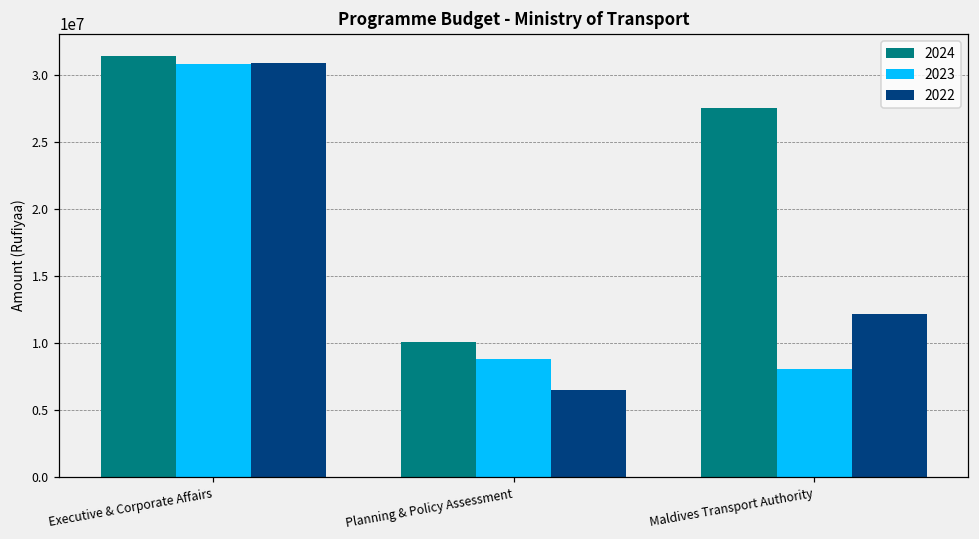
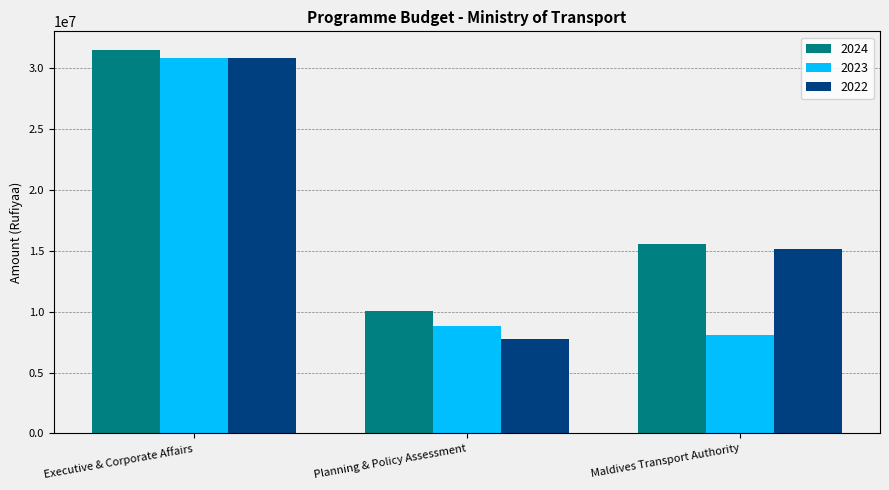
2022, Planning & Policy Assessment: 6500000 -> 7800000
2024, Maldives Transport Authority: 27500000 -> 15600000
2022, Maldives Transport Authority: 12200000 -> 15200000
